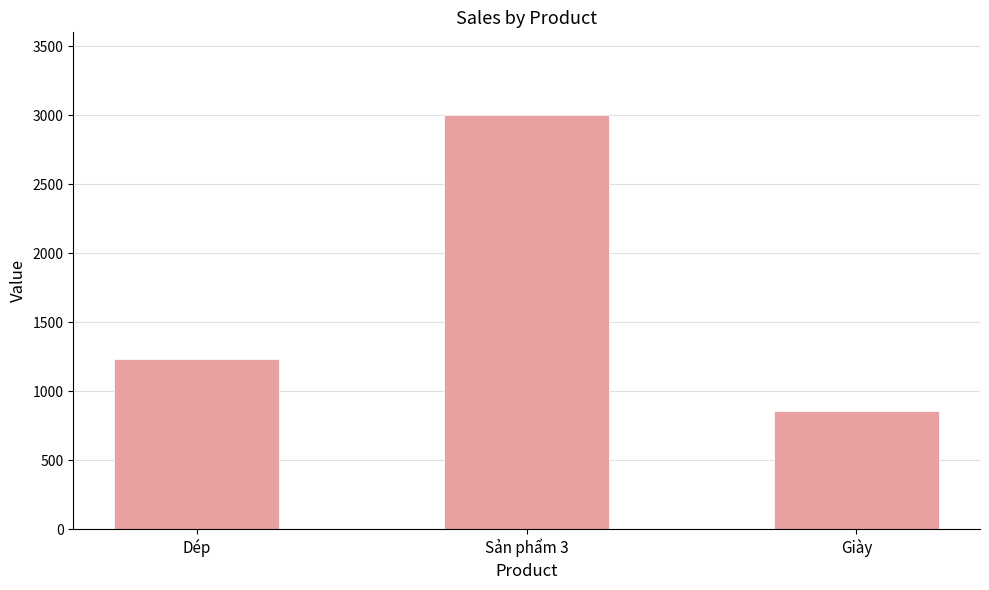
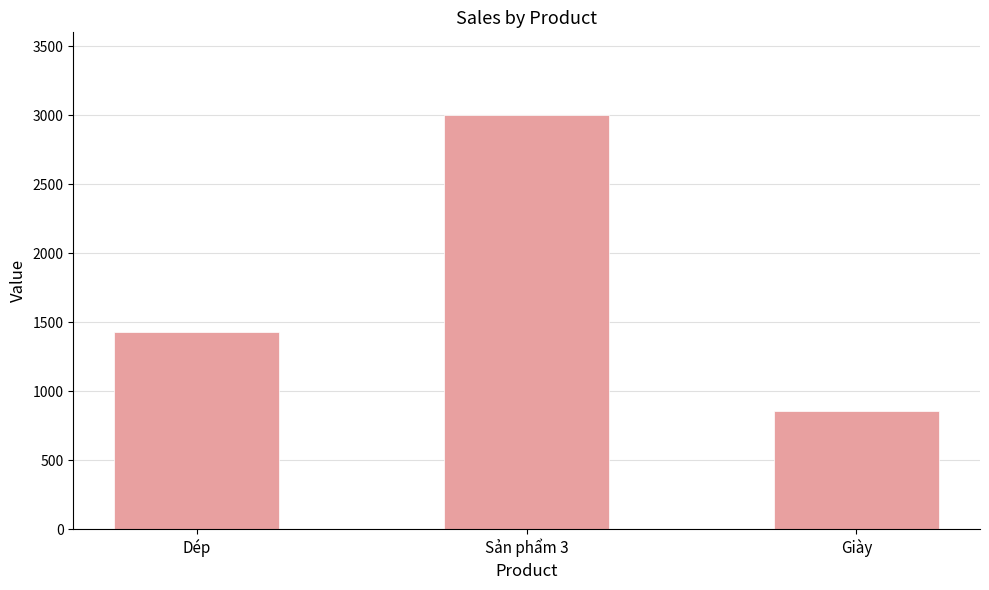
Dép: 1230 -> 1430
